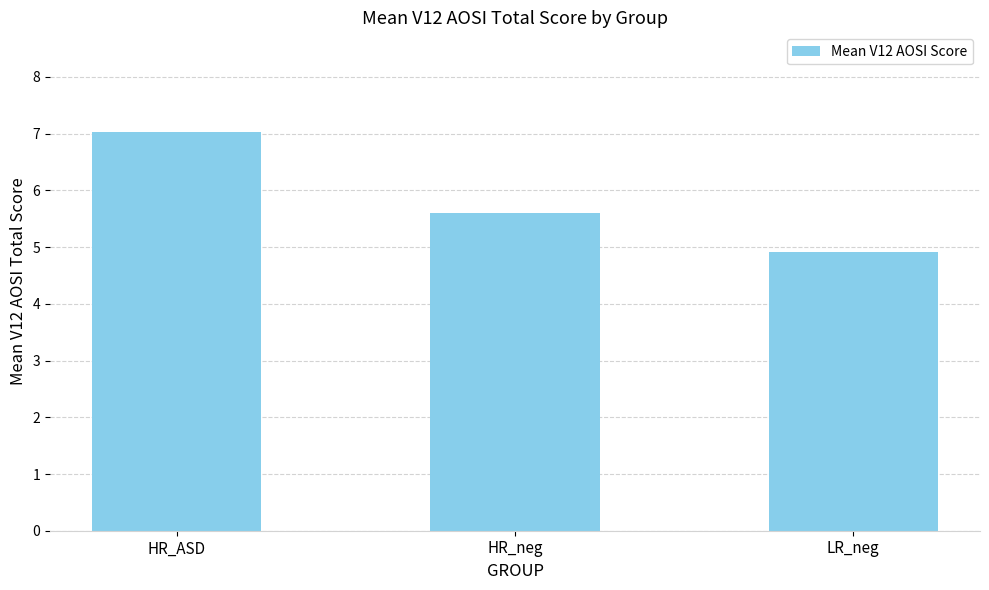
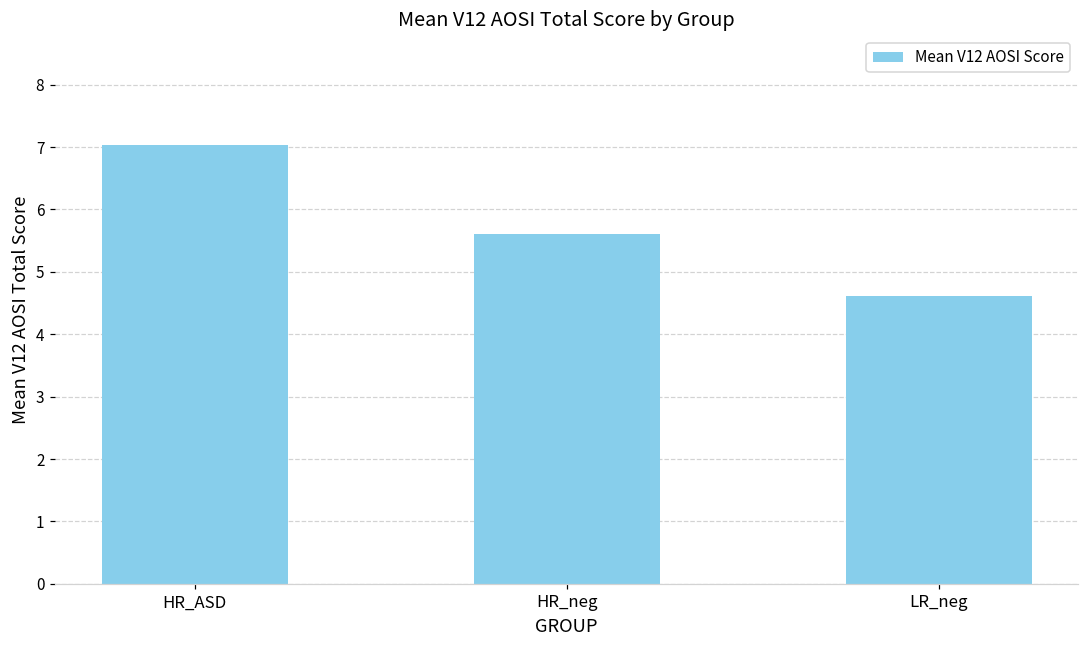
LR_neg: 4.9 -> 4.6
